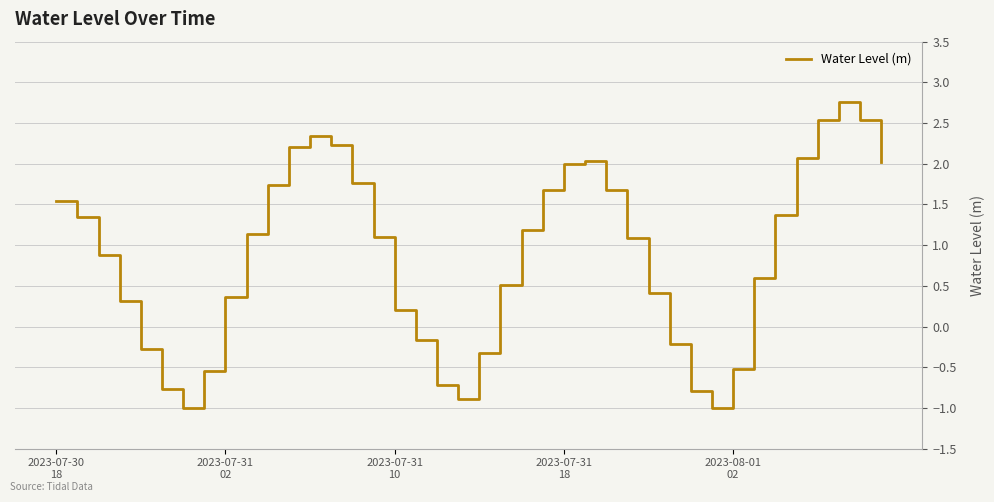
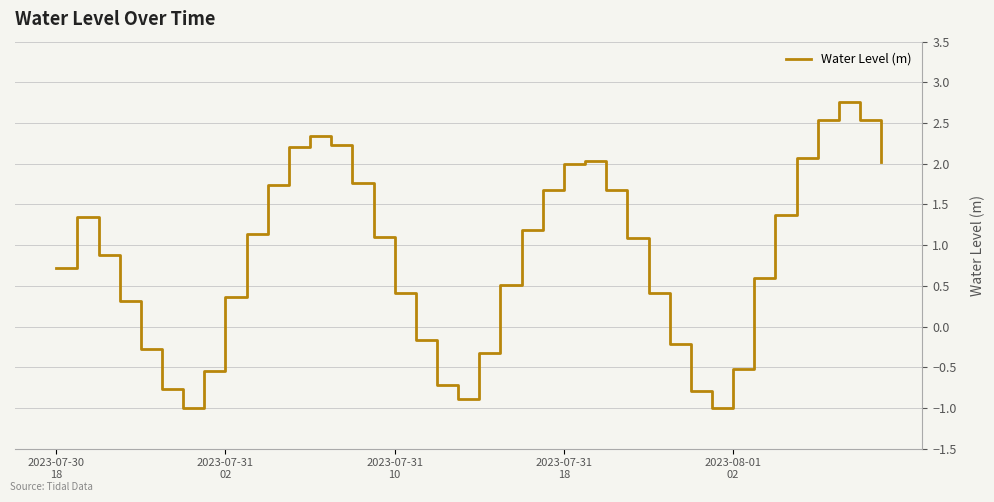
2023-07-30 18: 1.5 -> 0.7
2023-07-31 10: 0.2 -> 0.4
